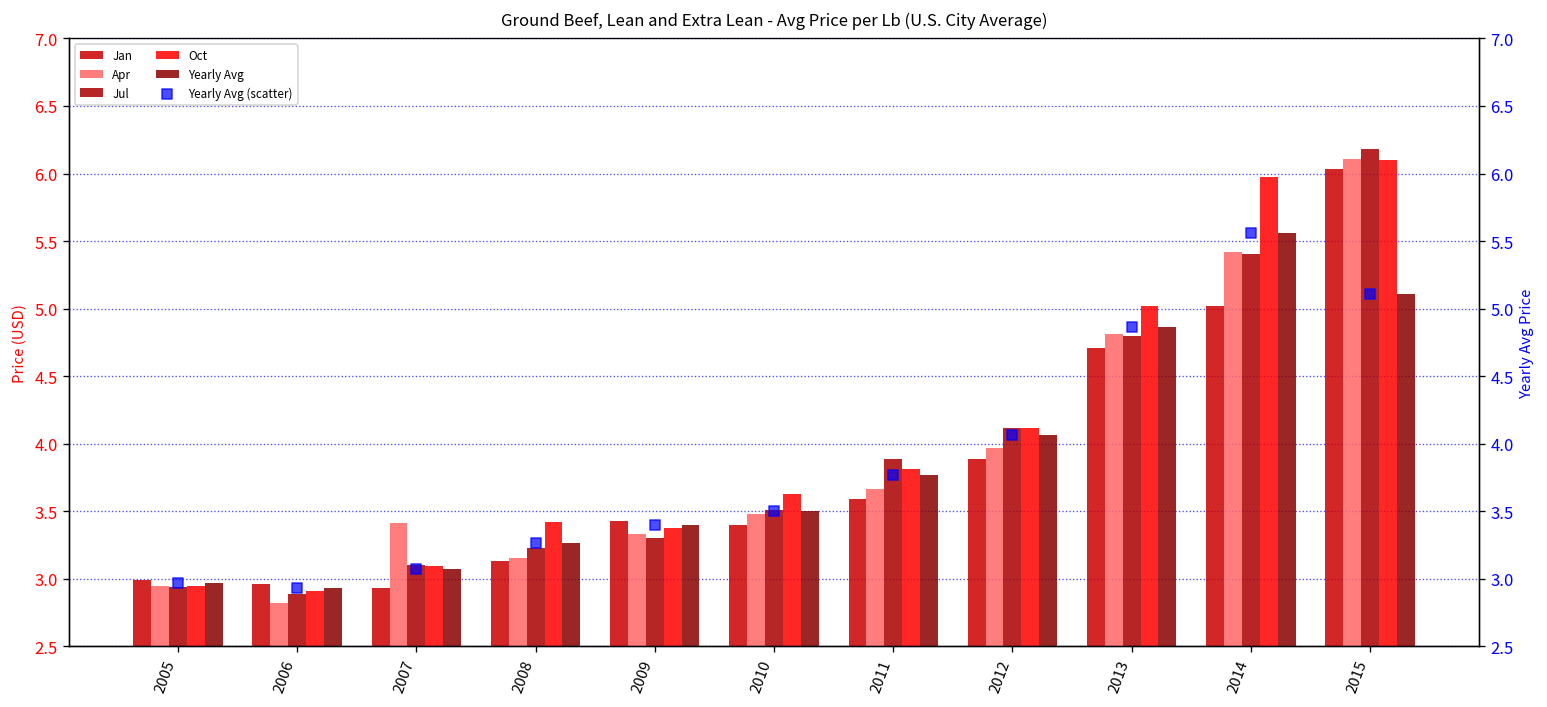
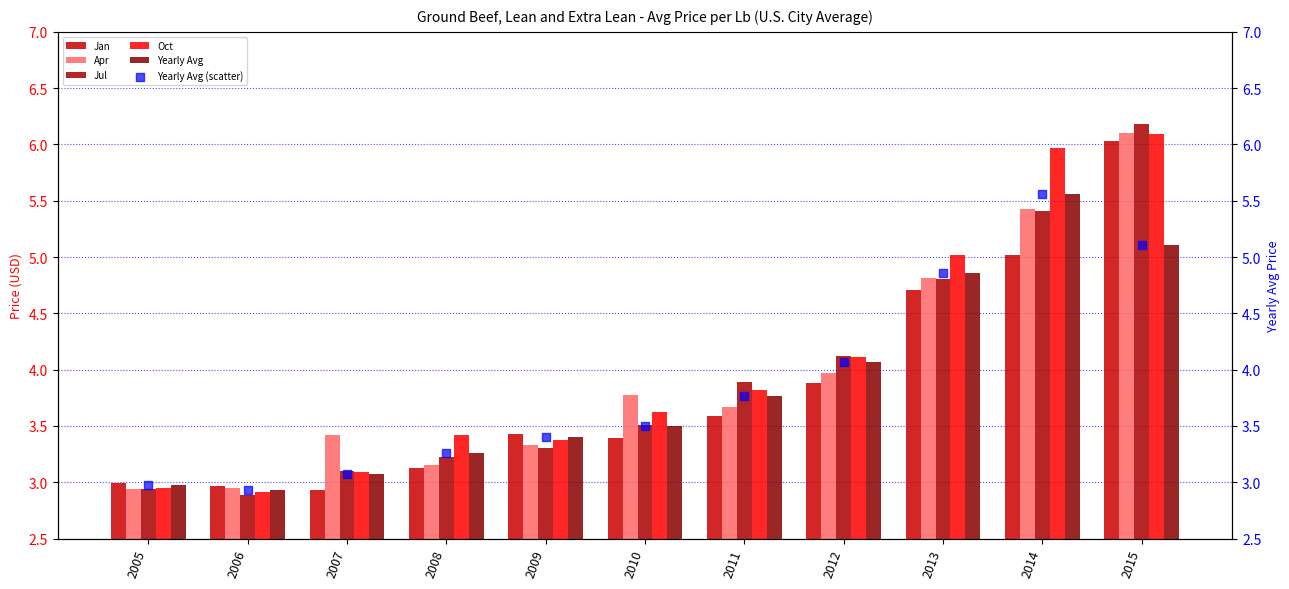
Apr, 2006: 2.82 -> 2.95
Apr, 2010: 3.48 -> 3.78
